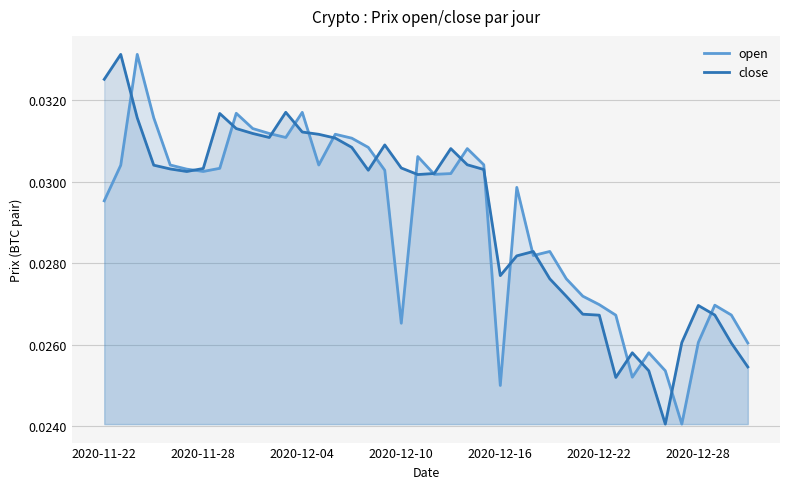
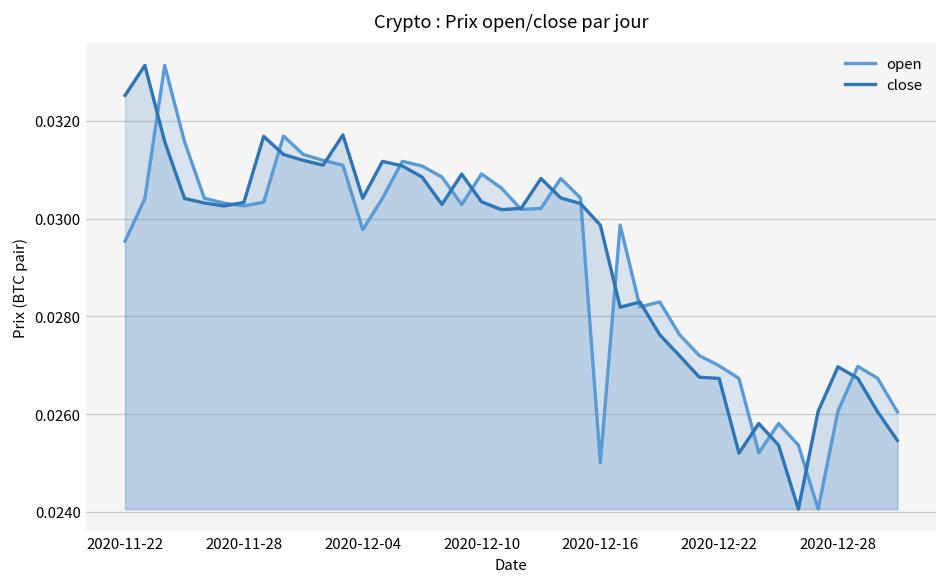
open, 2020-12-04: 0.0317 -> 0.0298
close, 2020-12-04: 0.0312 -> 0.0304
open, 2020-12-10: 0.0265 -> 0.0309
close, 2020-12-16: 0.0277 -> 0.0299
